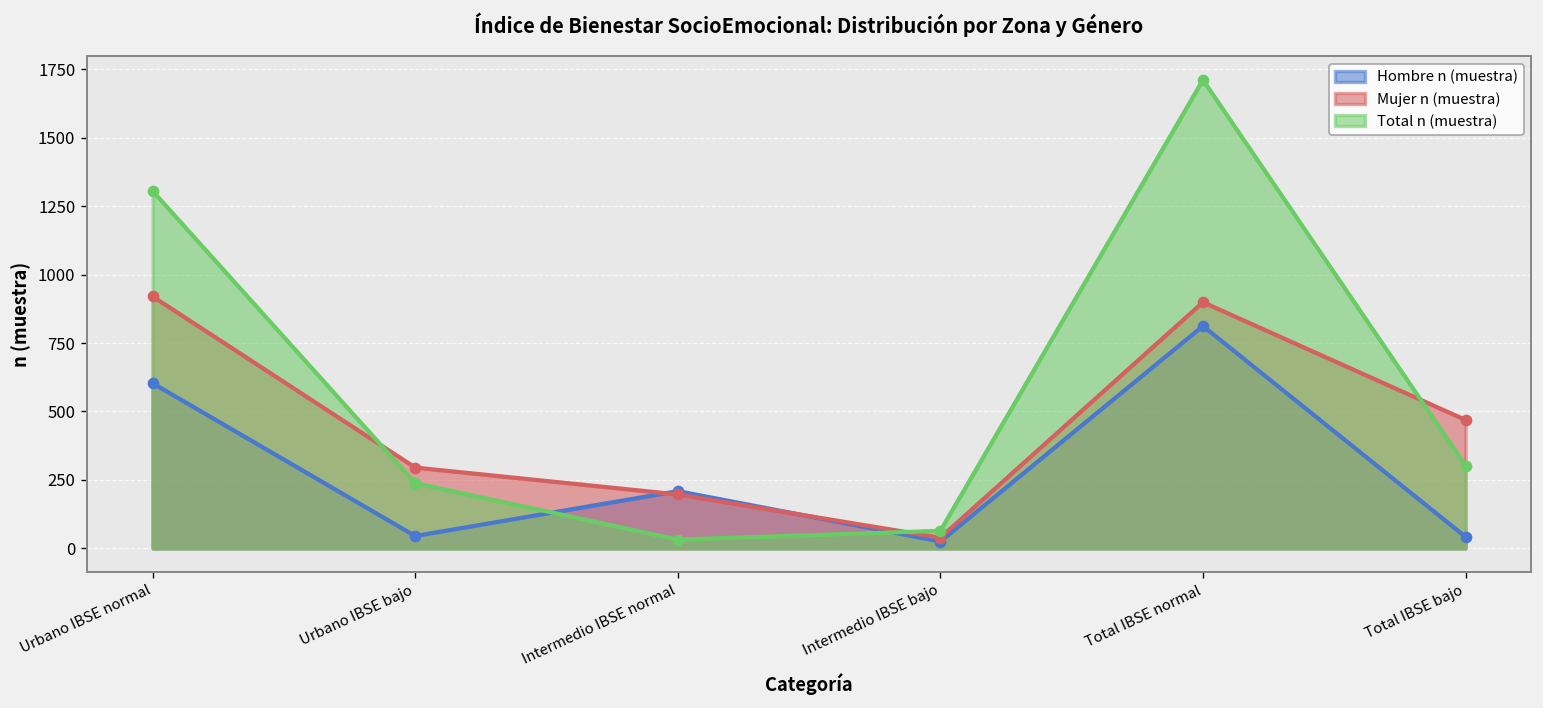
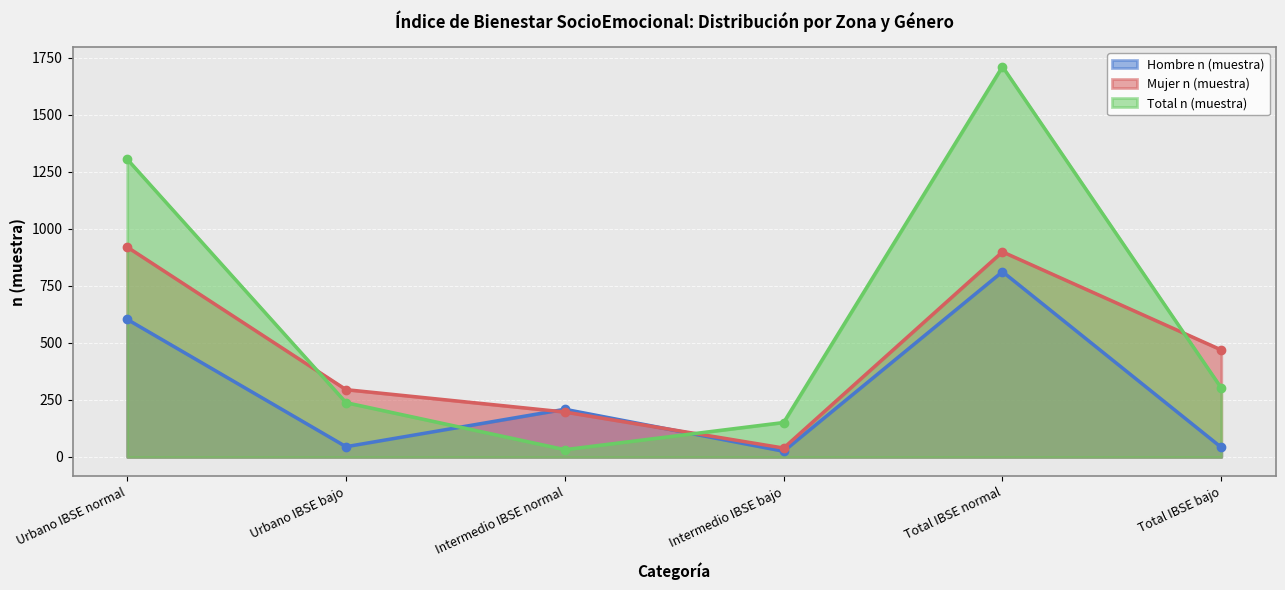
Total n (muestra), Intermedio IBSE bajo: 60 -> 150
